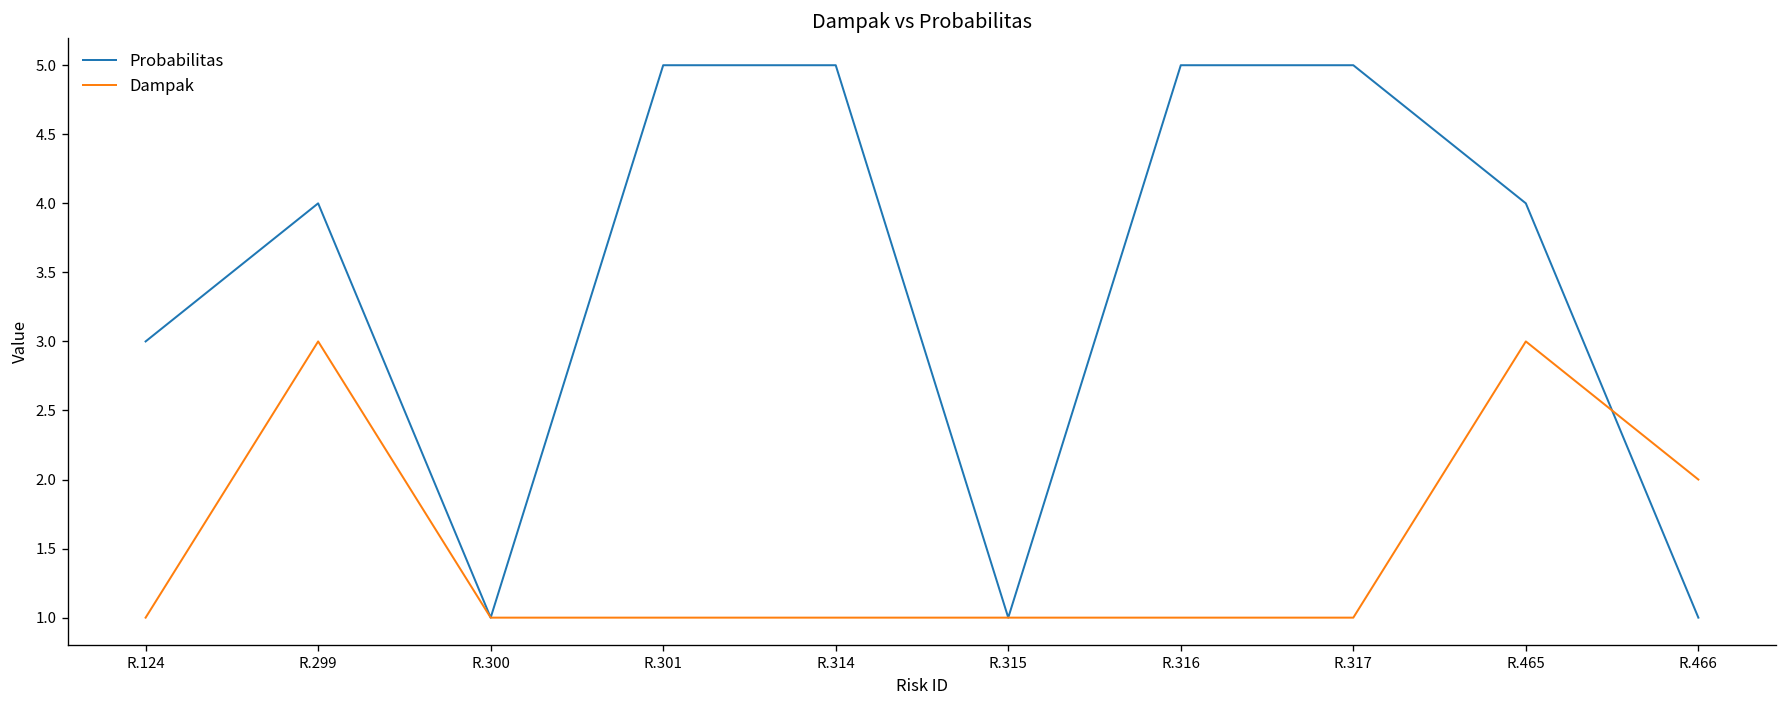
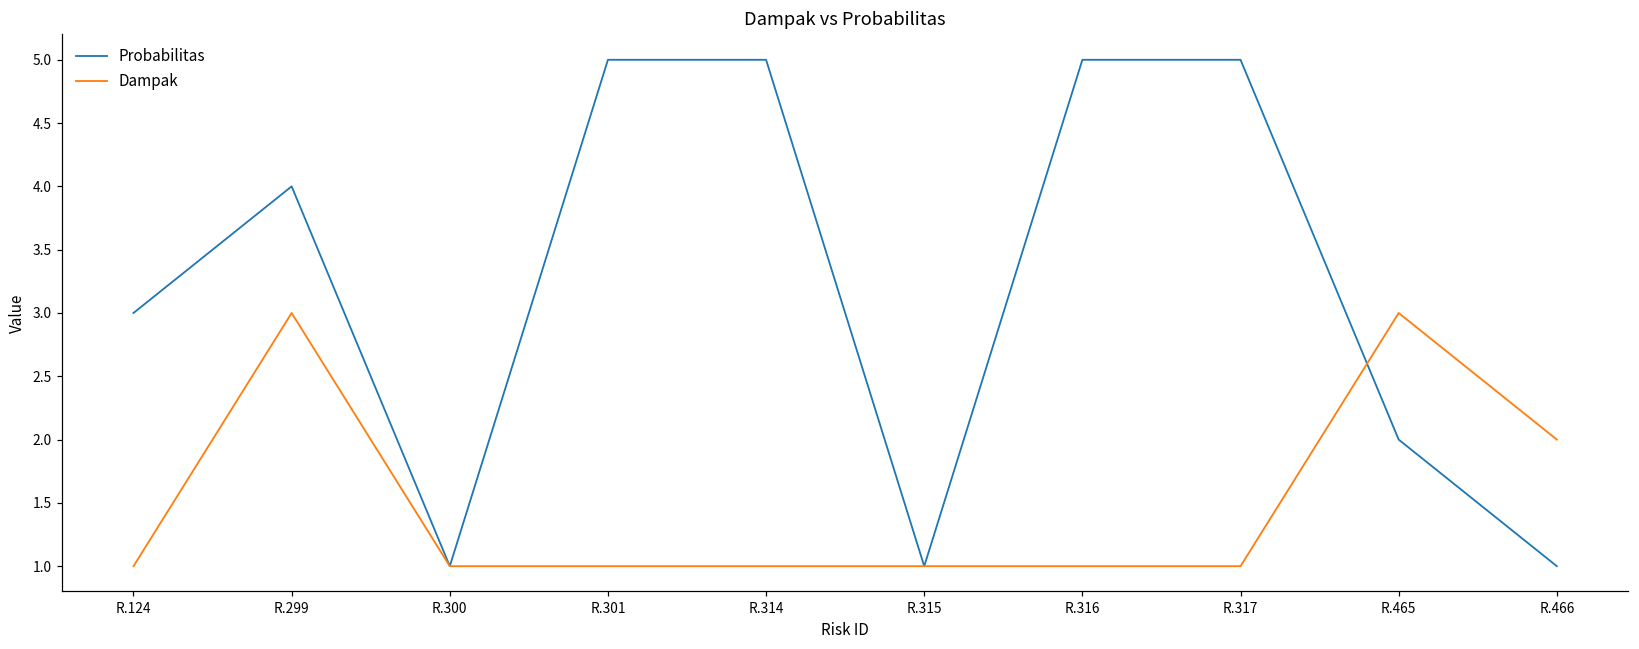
Probabilitas, R.465: 4 -> 2
